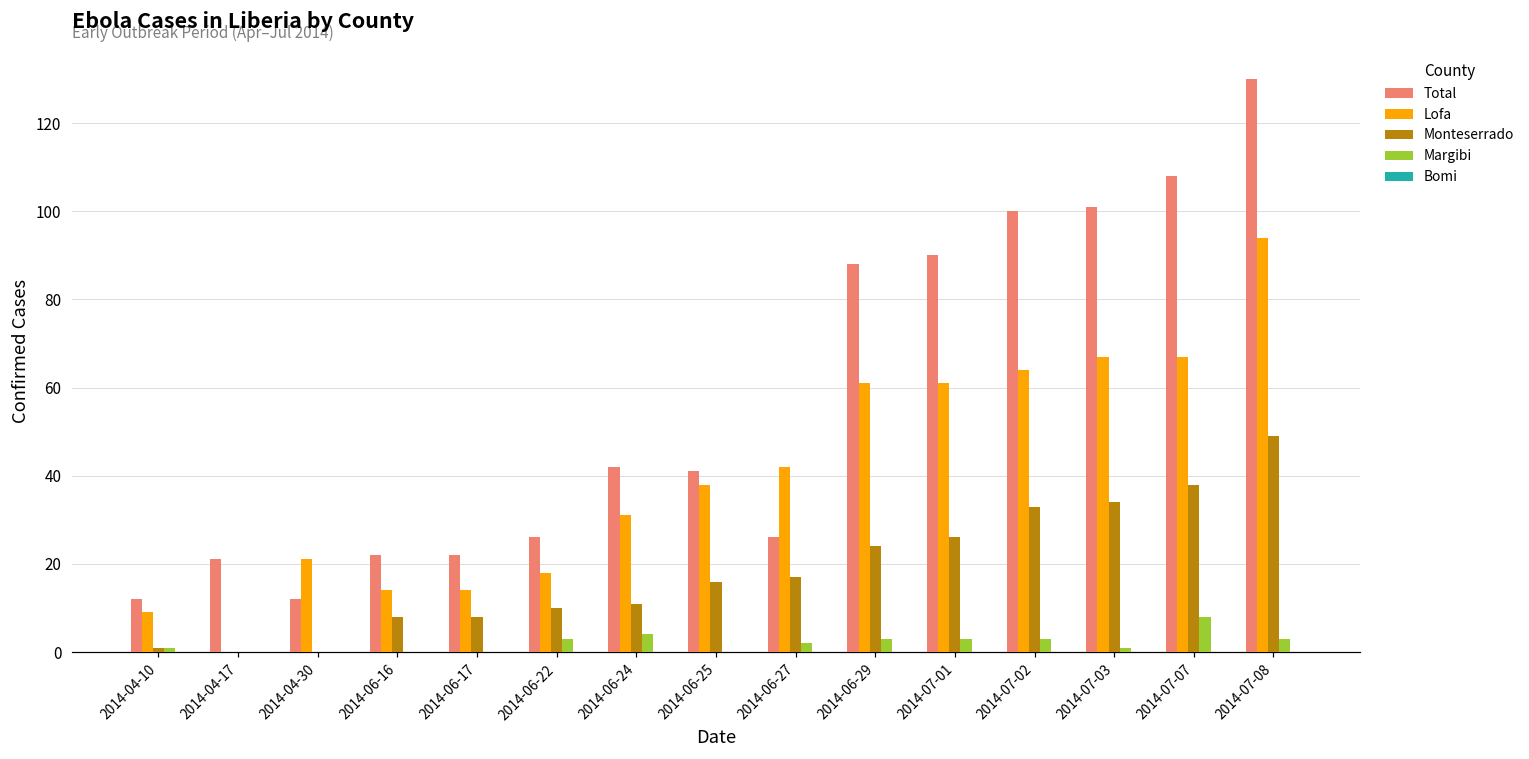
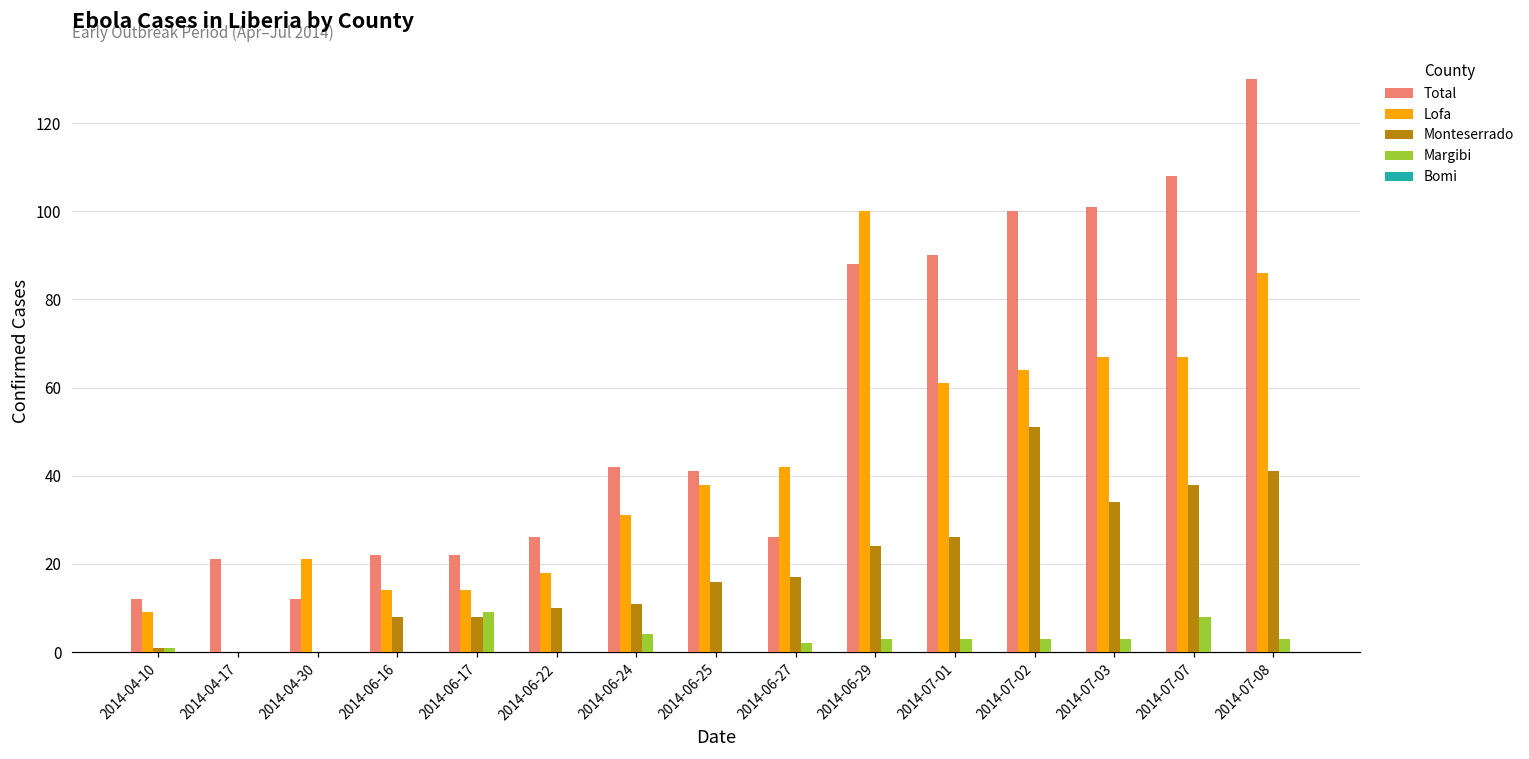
Margibi, 2014-06-17: 0 -> 9
Margibi, 2014-06-22: 3 -> 0
Lofa, 2014-06-29: 61 -> 100
Monteserrado, 2014-07-02: 33 -> 51
Margibi, 2014-07-03: 1 -> 3
Lofa, 2014-07-08: 94 -> 86
Monteserrado, 2014-07-08: 49 -> 41
